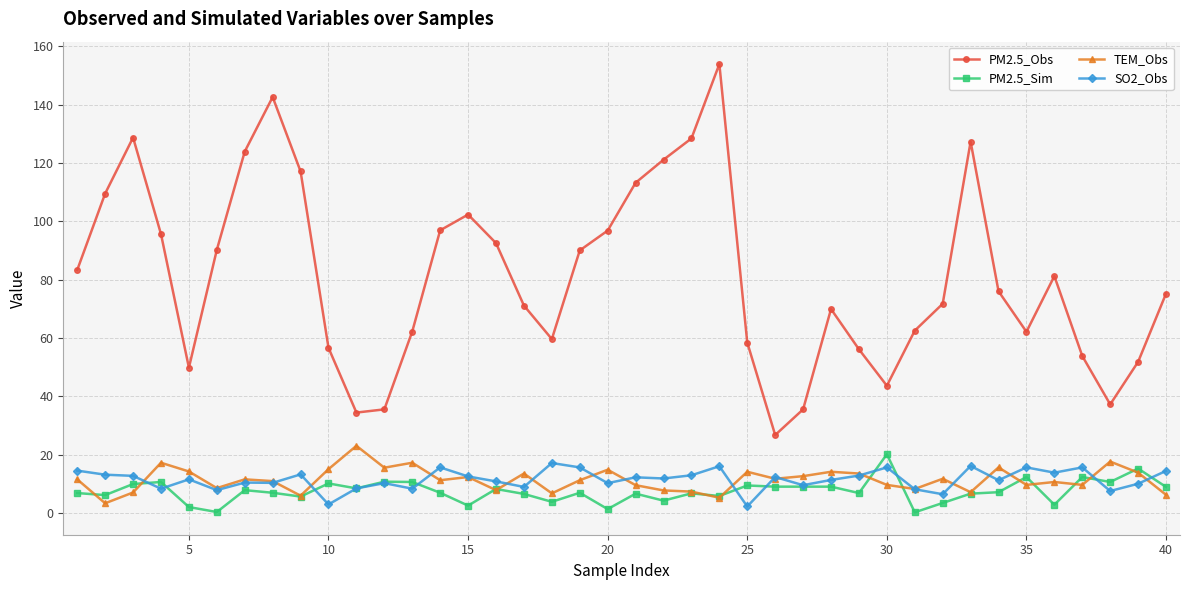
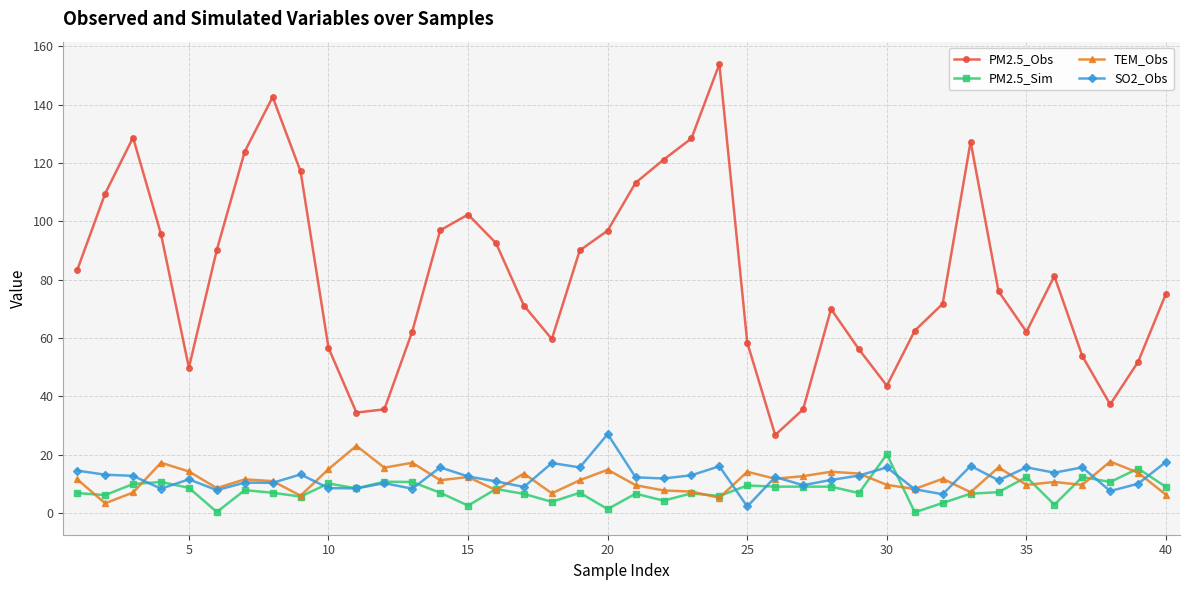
PM2.5_Sim, 5: 2 -> 9
SO2_Obs, 10: 3 -> 9
SO2_Obs, 20: 10 -> 27
SO2_Obs, 40: 14 -> 18
